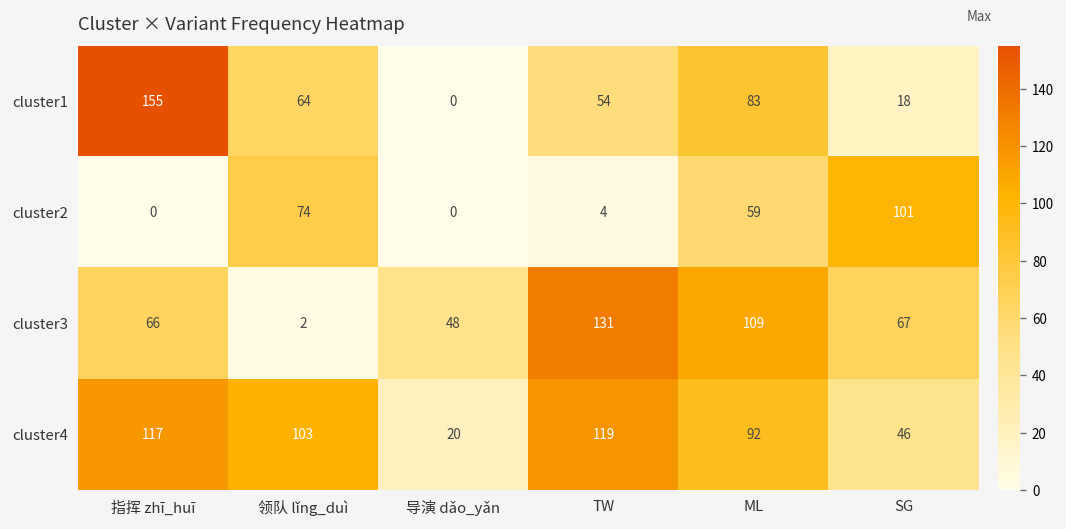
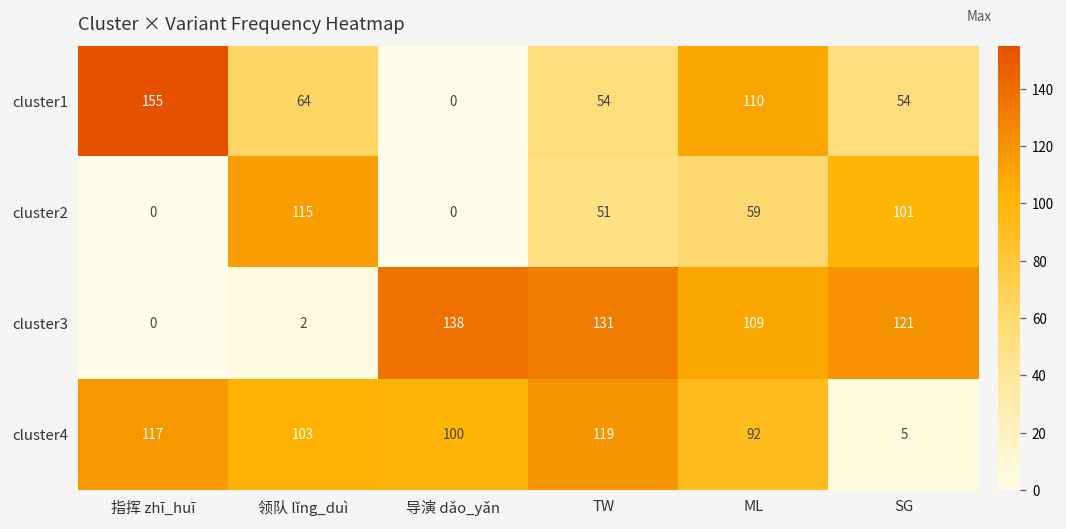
cluster1, ML: 83 -> 110
cluster1, SG: 18 -> 54
cluster2, 领队 lǐng_duì: 74 -> 115
cluster2, TW: 4 -> 51
cluster3, 指挥 zhī_huī: 66 -> 0
cluster3, 导演 dǎo_yǎn: 48 -> 138
cluster3, SG: 67 -> 121
cluster4, 导演 dǎo_yǎn: 20 -> 100
cluster4, SG: 46 -> 5
